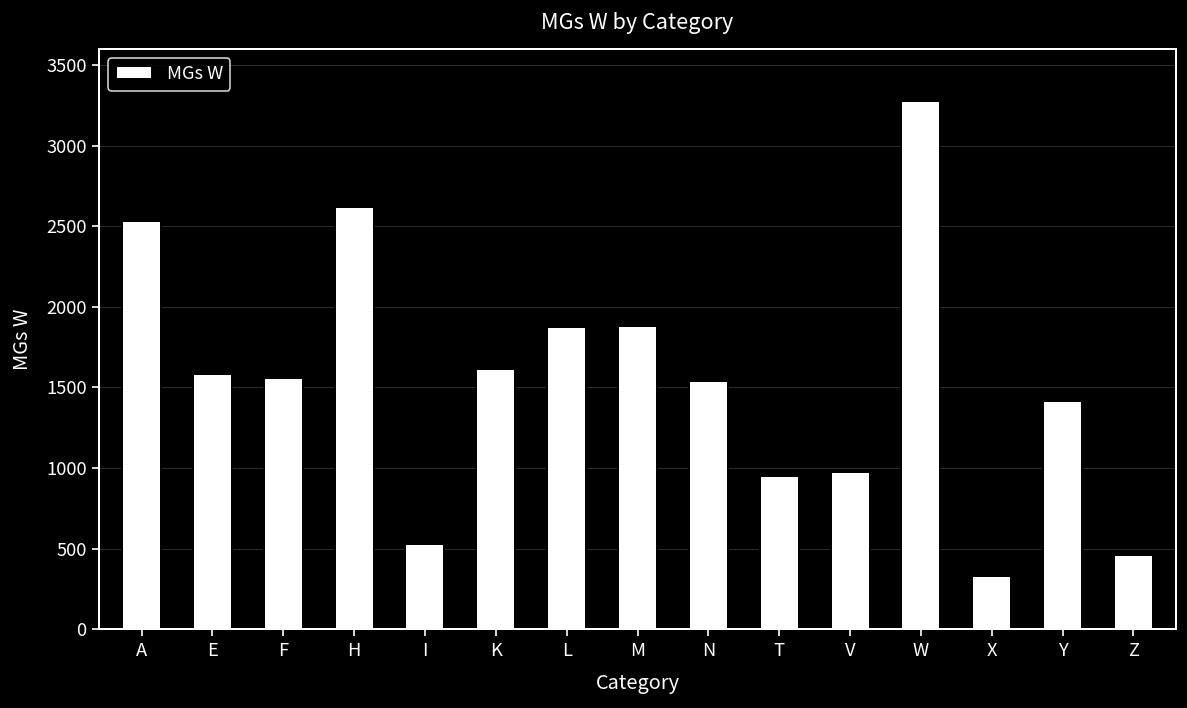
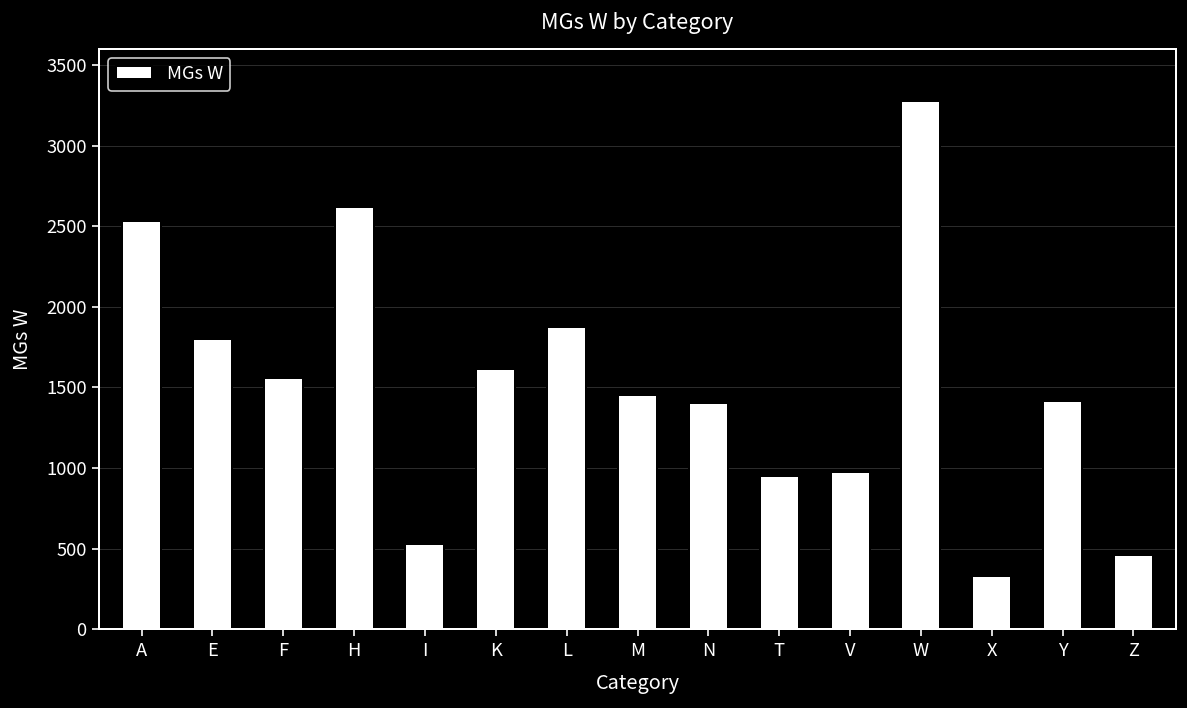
E: 1580 -> 1800
M: 1880 -> 1460
N: 1540 -> 1400
